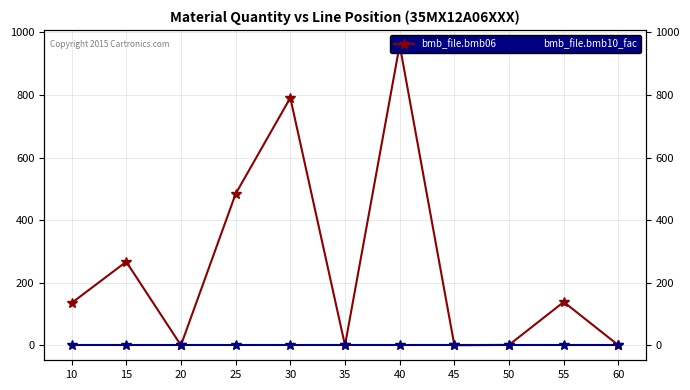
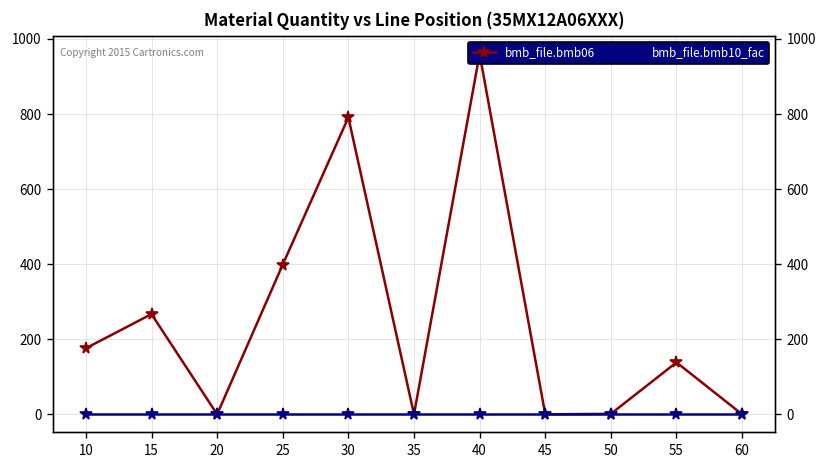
bmb_file.bmb06, 10: 140 -> 180
bmb_file.bmb06, 25: 480 -> 400
